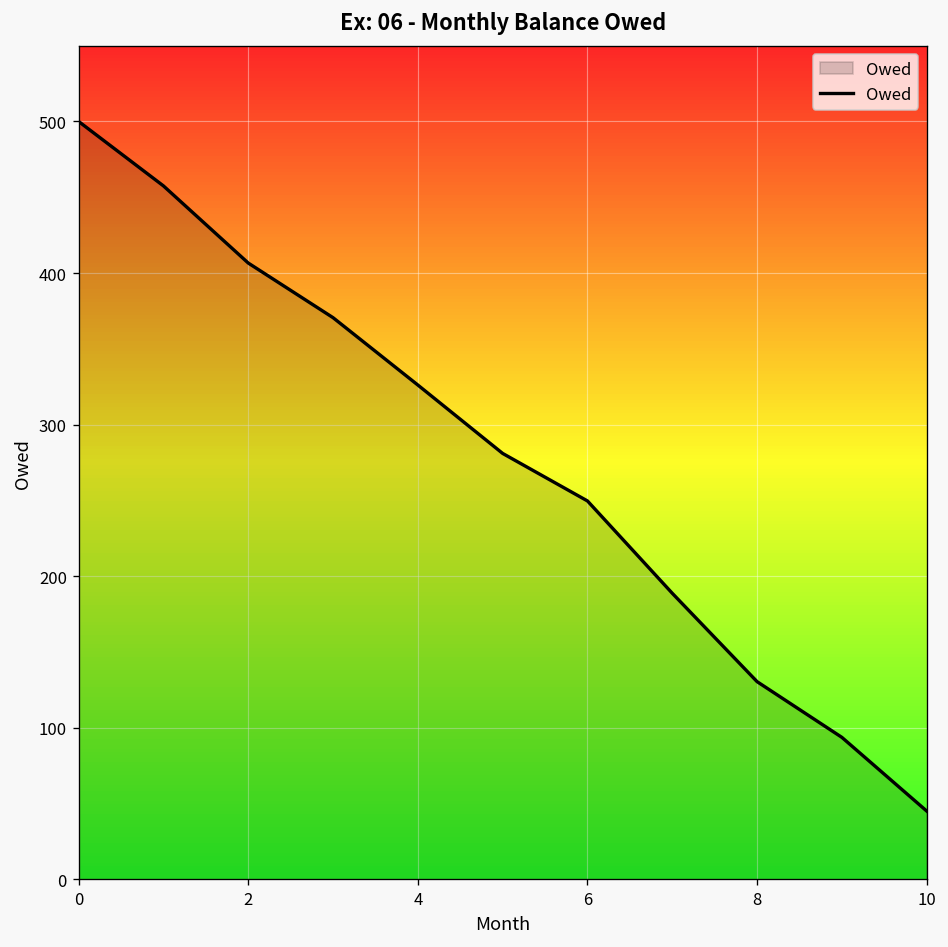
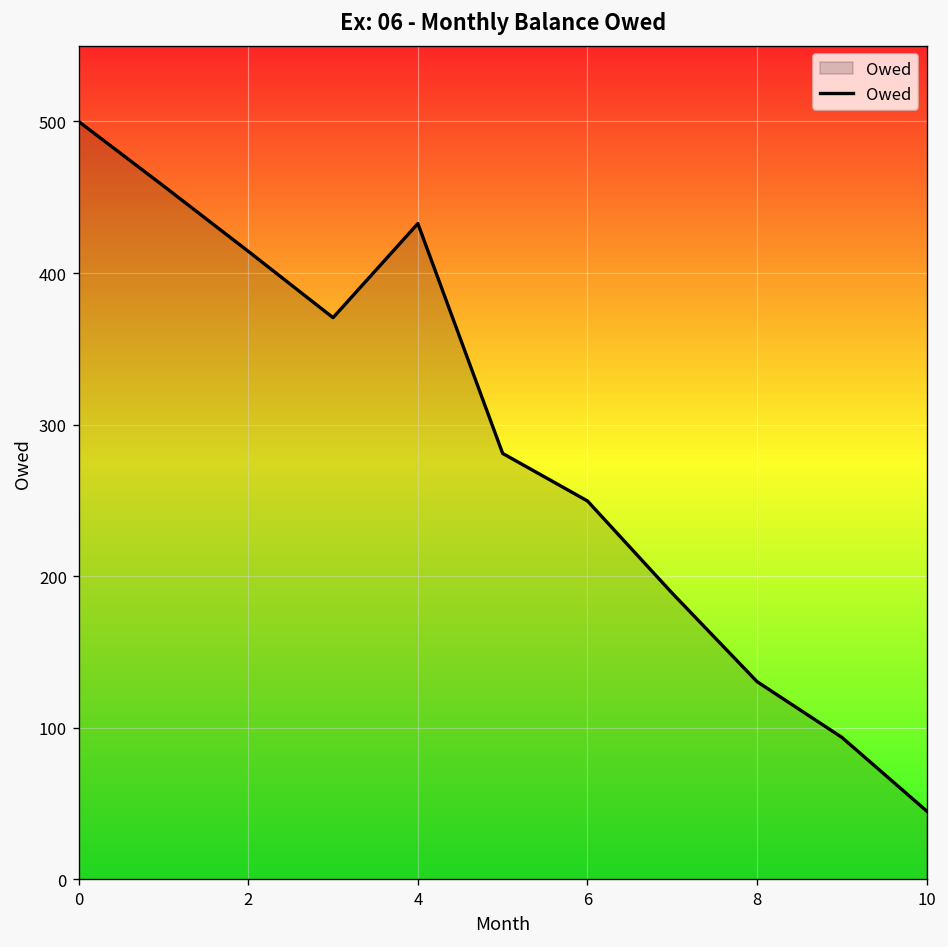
2: 407 -> 414
4: 326 -> 433
